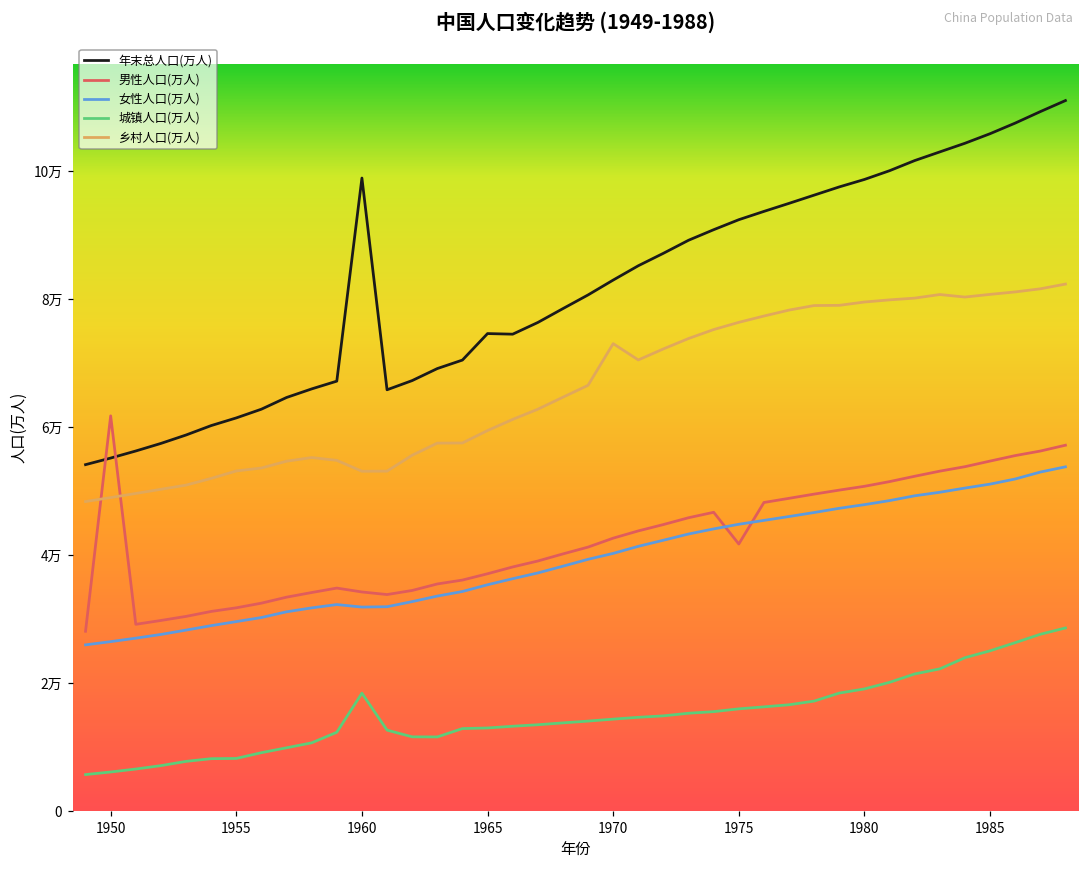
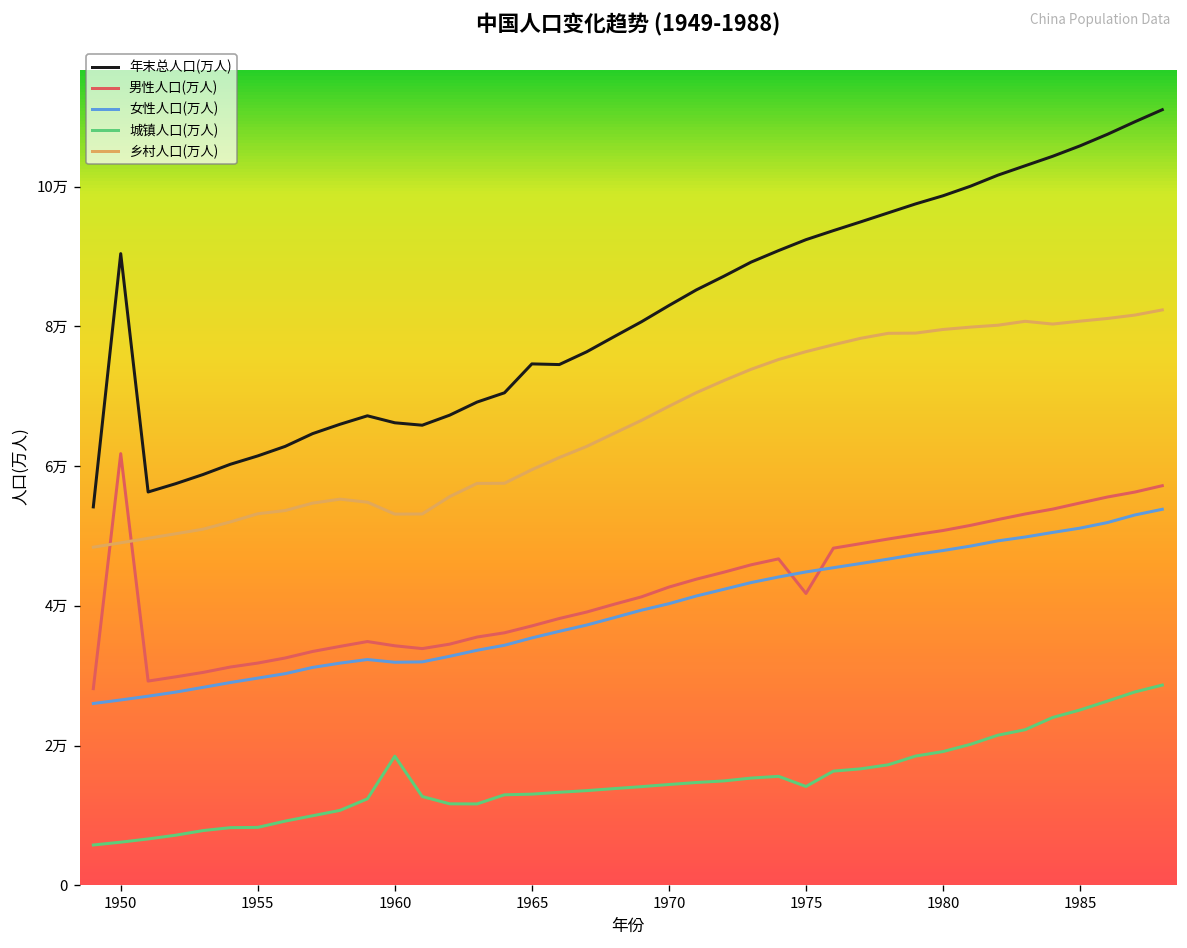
年末总人口(万人), 1950: 5.5万 -> 9.0万
年末总人口(万人), 1960: 9.9万 -> 6.6万
乡村人口(万人), 1970: 7.3万 -> 6.9万
城镇人口(万人), 1975: 1.6万 -> 1.4万
